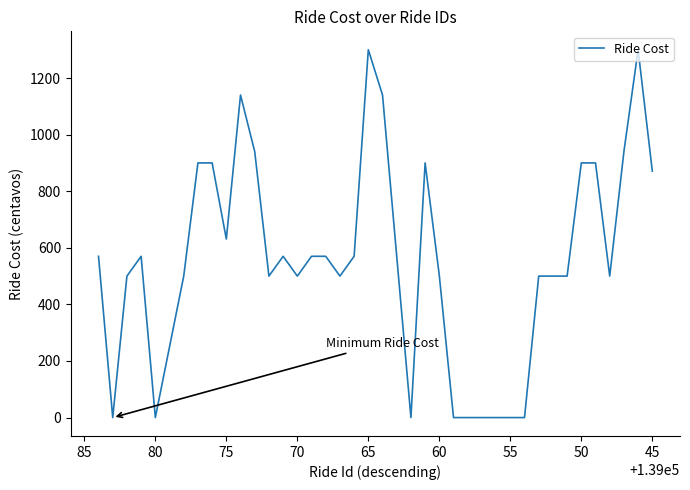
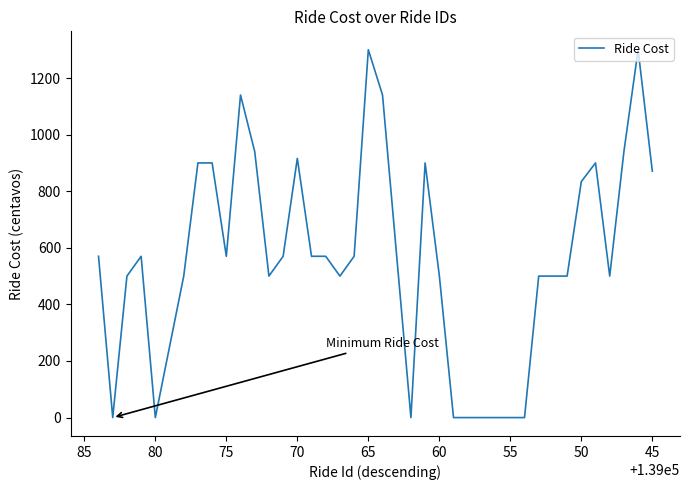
75: 630 -> 570
70: 500 -> 920
50: 900 -> 830
